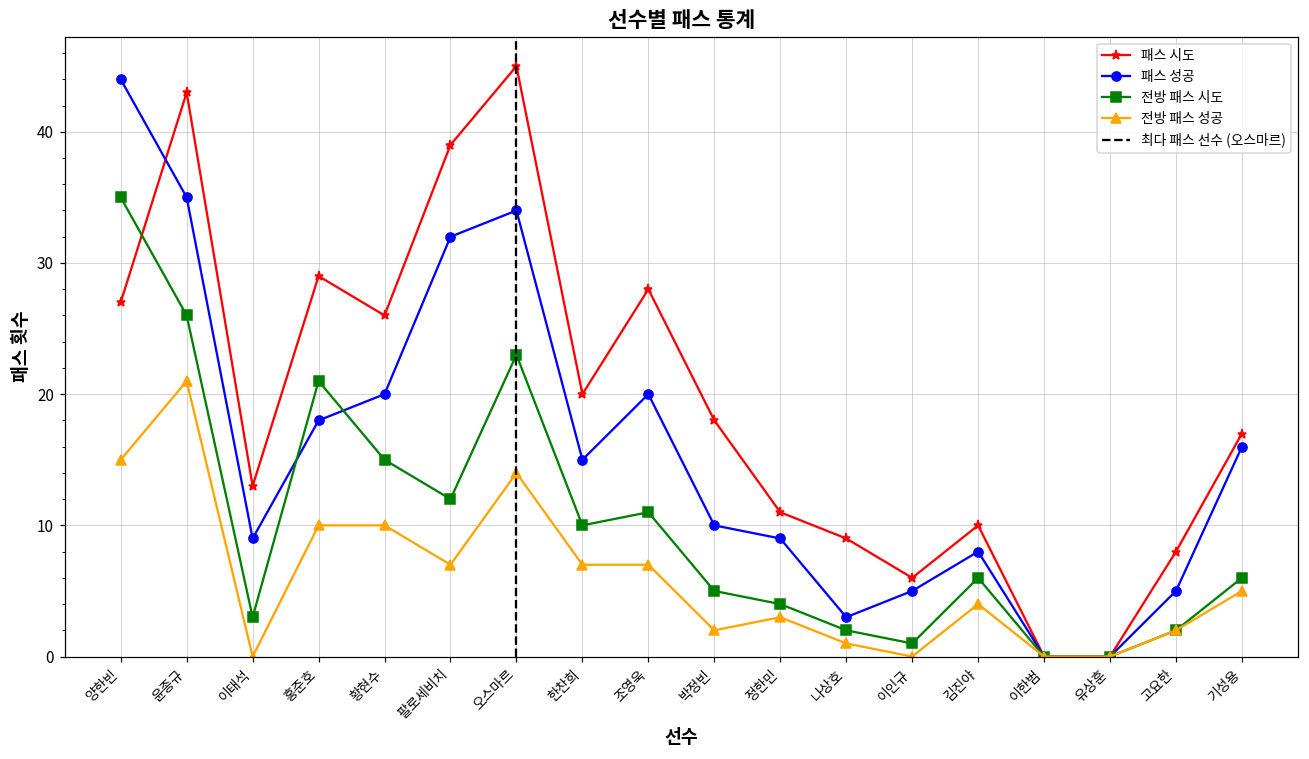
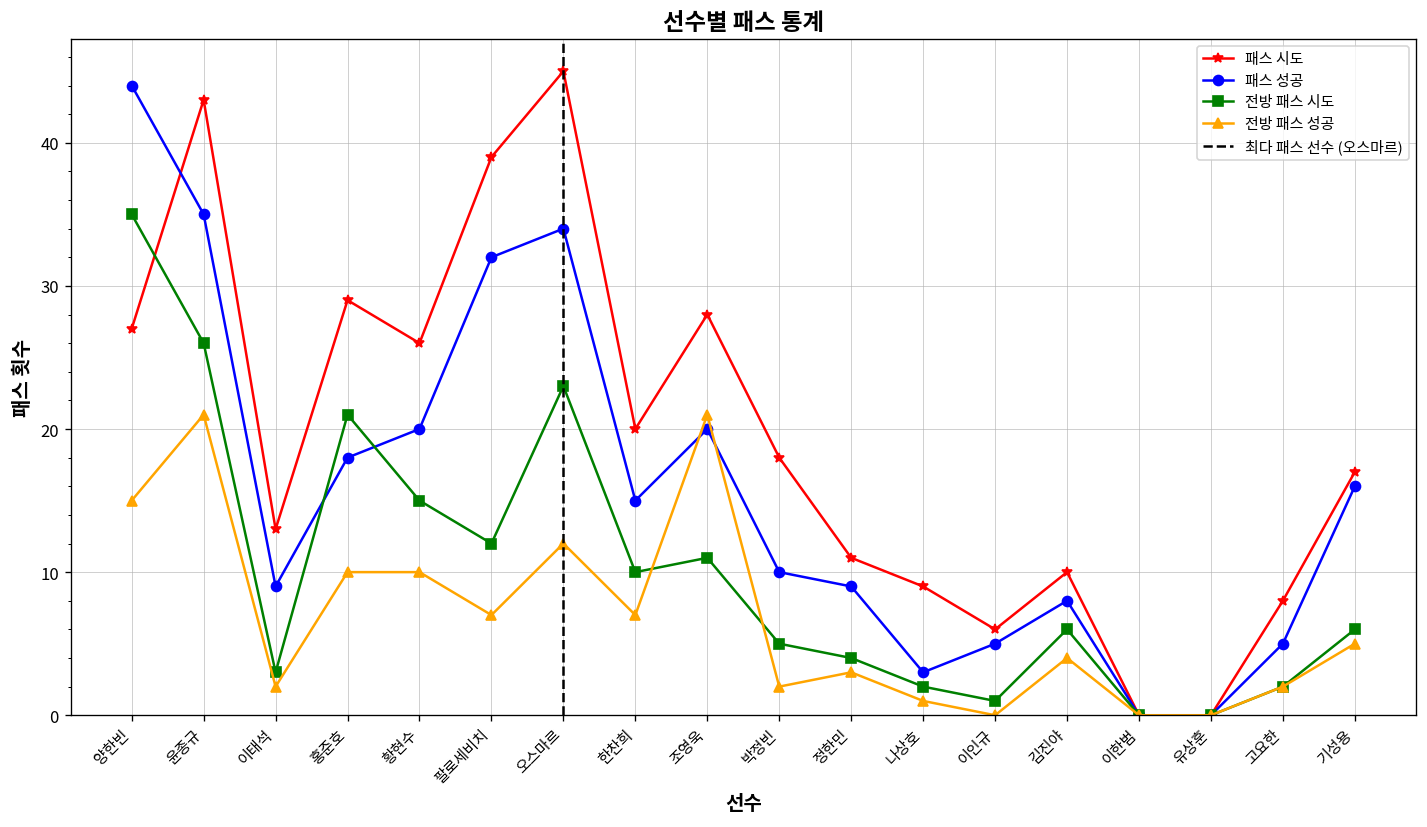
전방 패스 성공, 이태석: 0 -> 2
전방 패스 성공, 오스마르: 14 -> 12
전방 패스 성공, 조영욱: 7 -> 21
